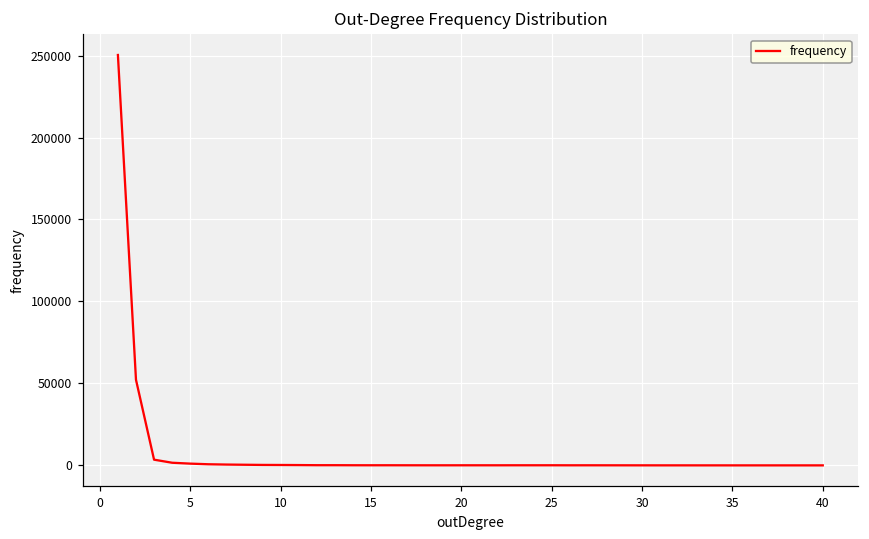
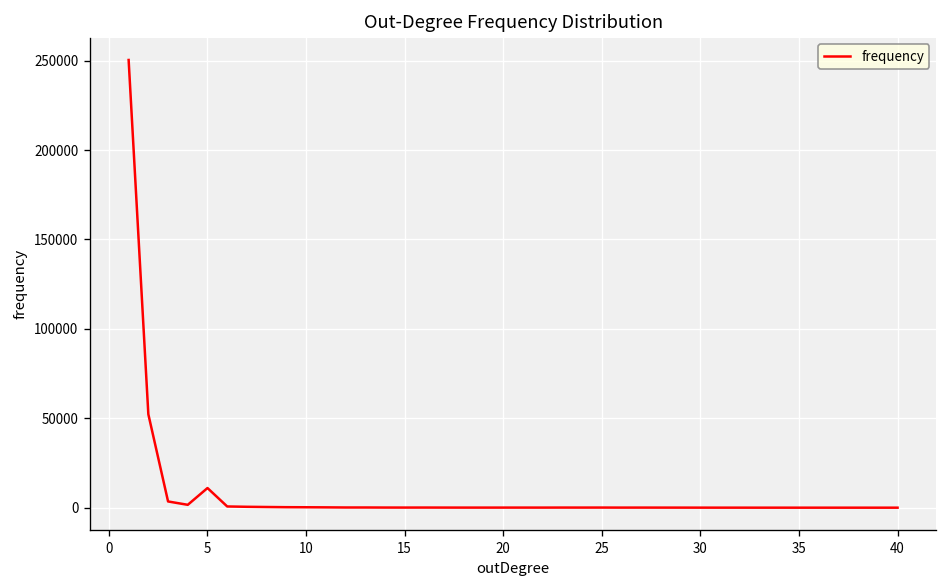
5: 1000 -> 11000
